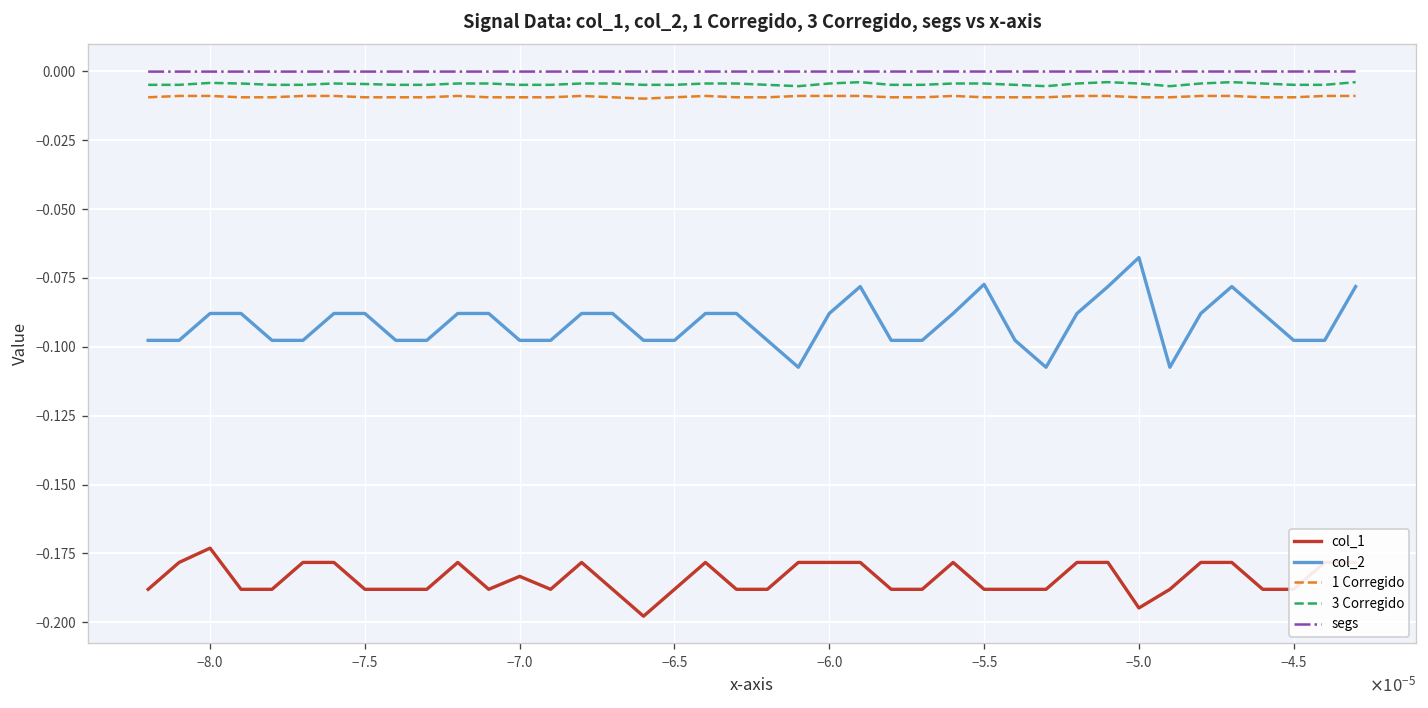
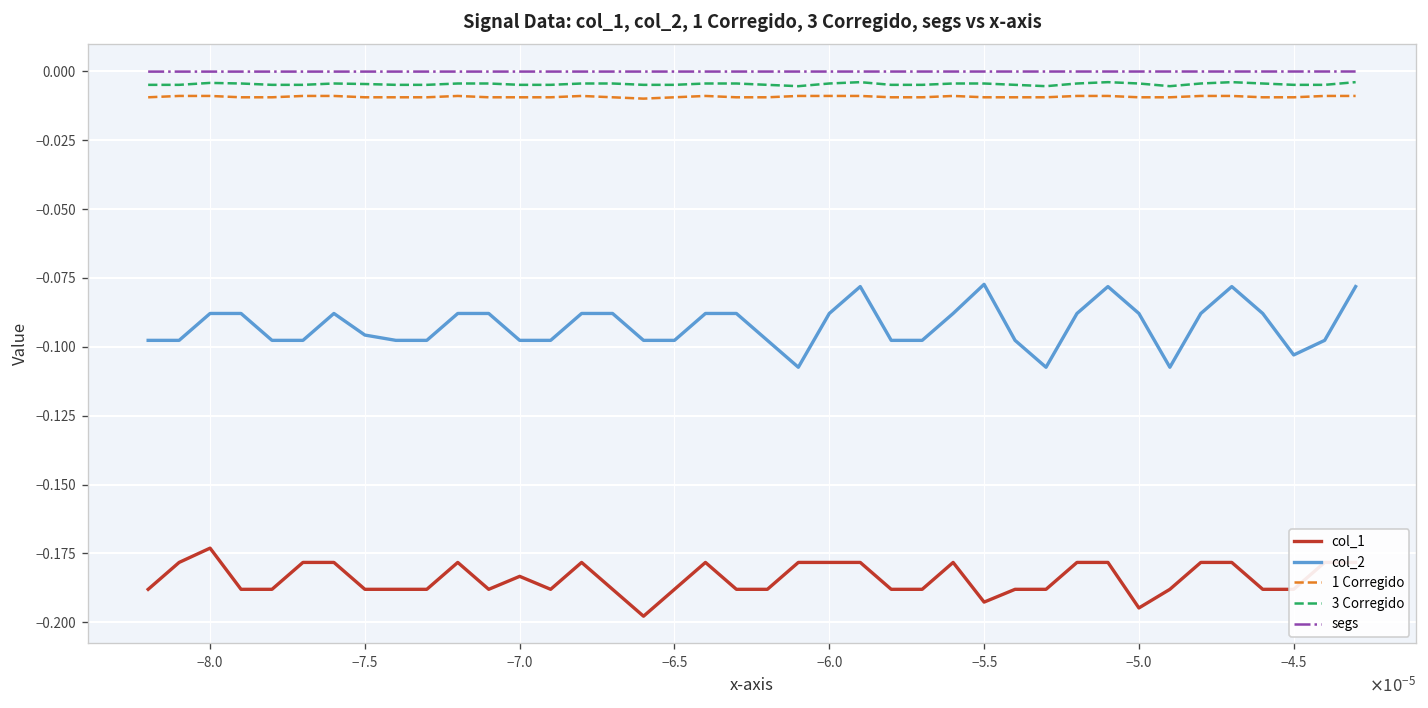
col_2, −7.5: -0.088 -> -0.096
col_1, −5.5: -0.188 -> -0.193
col_2, −5.0: -0.068 -> -0.088
col_2, −4.5: -0.098 -> -0.103
